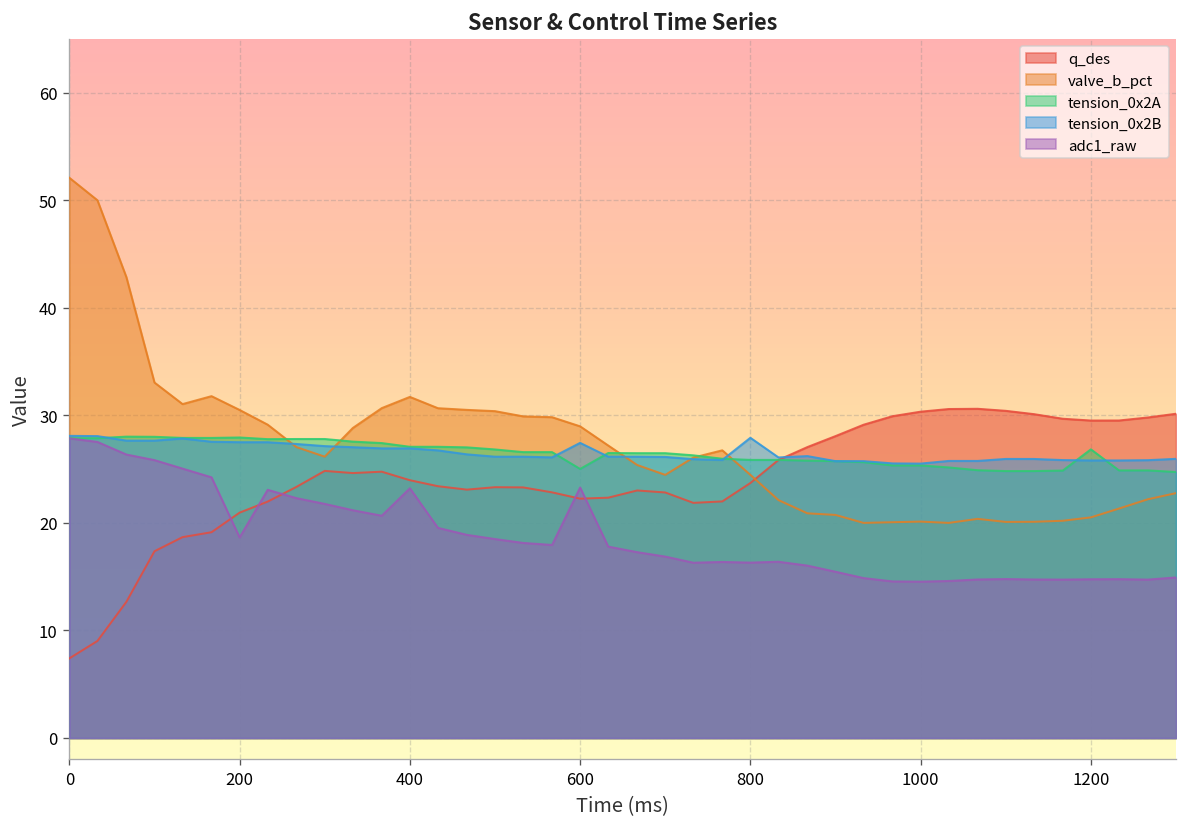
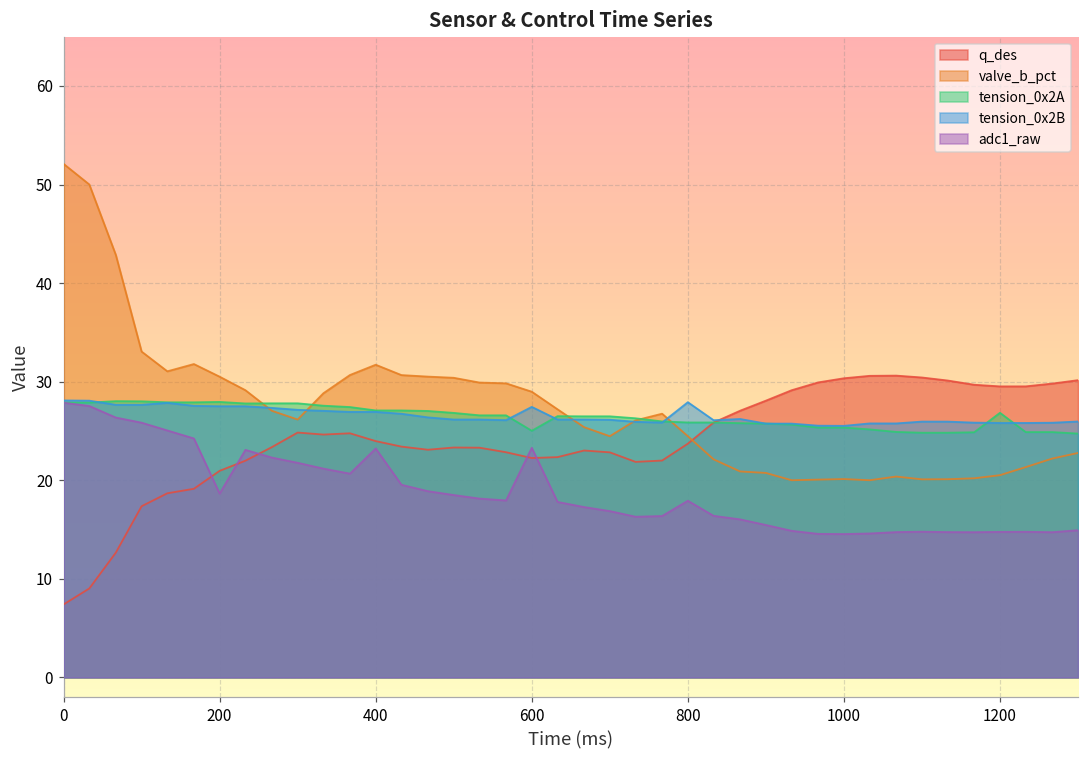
adc1_raw, 800: 16 -> 18
